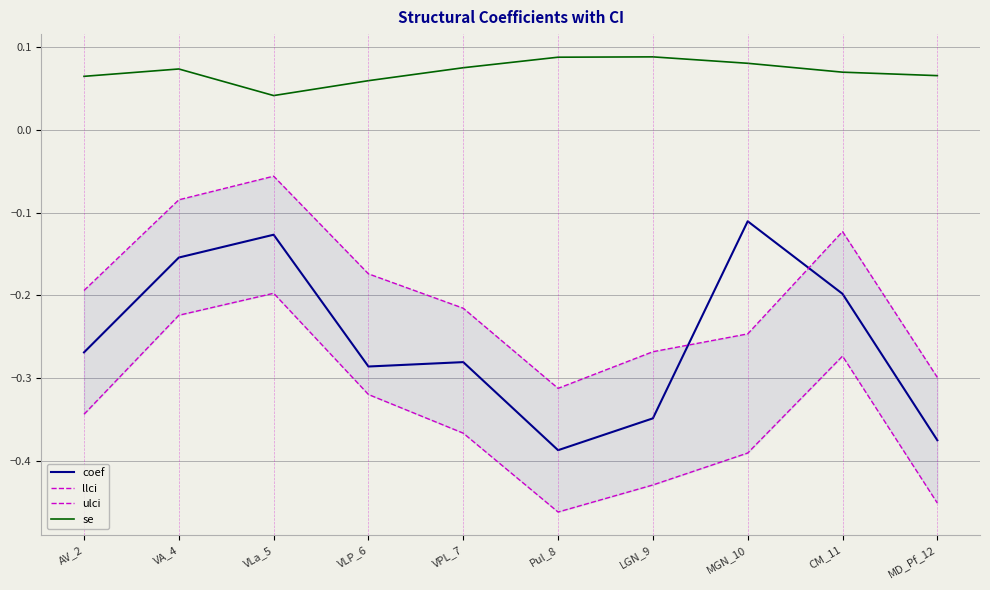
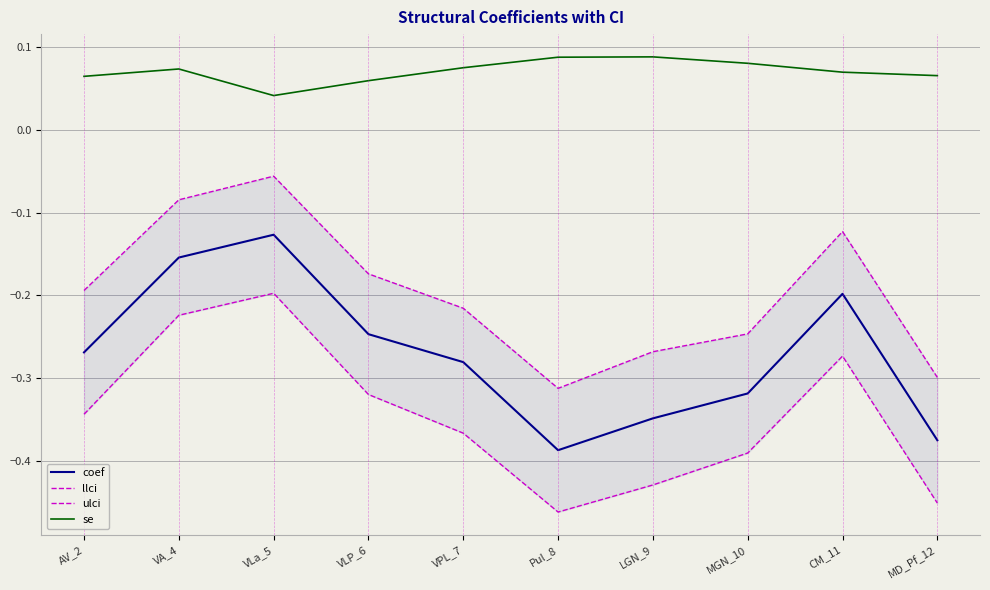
coef, VLP_6: -0.29 -> -0.25
coef, MGN_10: -0.11 -> -0.32
